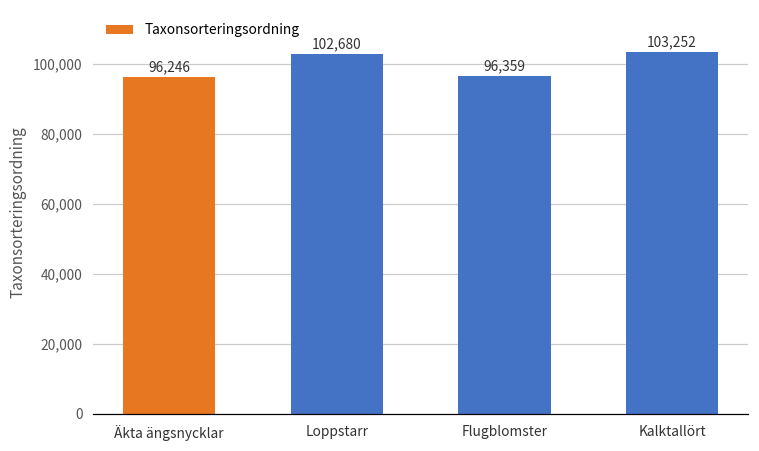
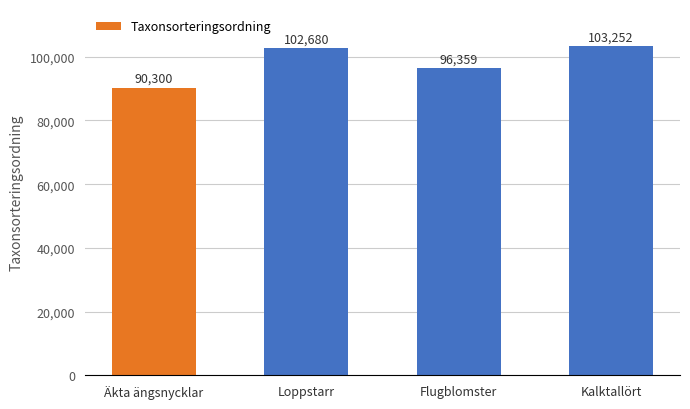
Äkta ängsnycklar: 96,246 -> 90,300
